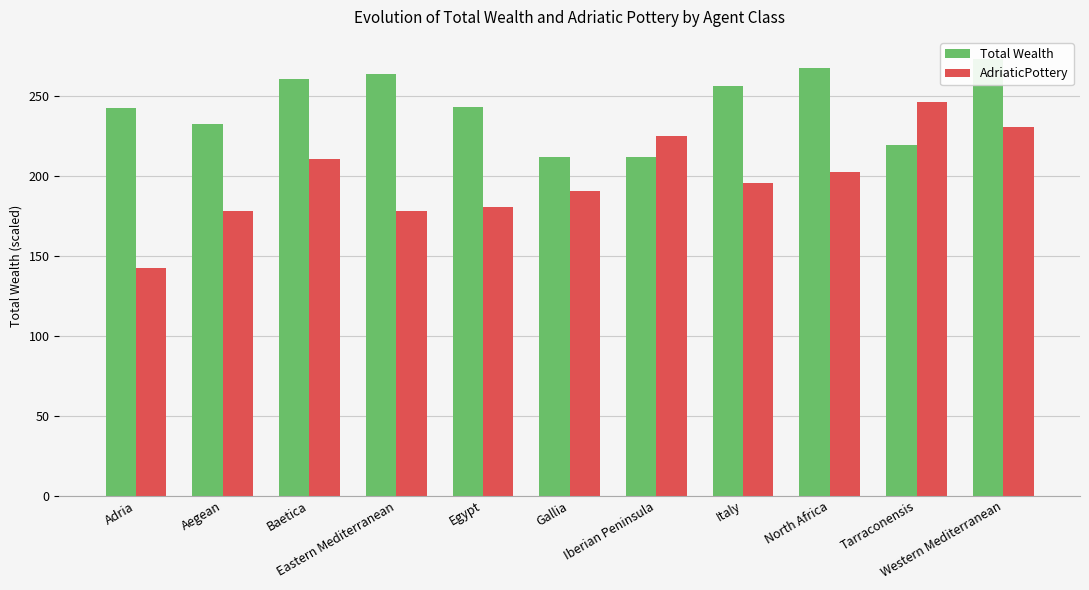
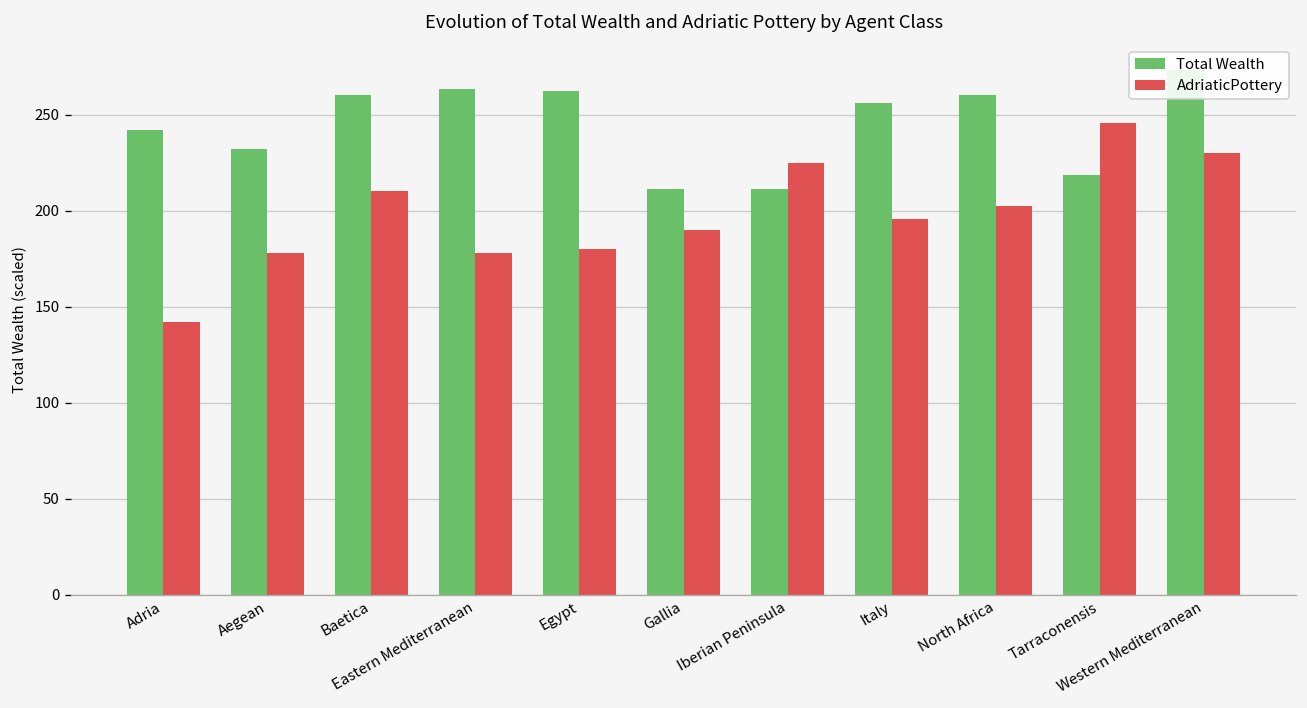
Total Wealth, Egypt: 243 -> 262
Total Wealth, North Africa: 268 -> 260
